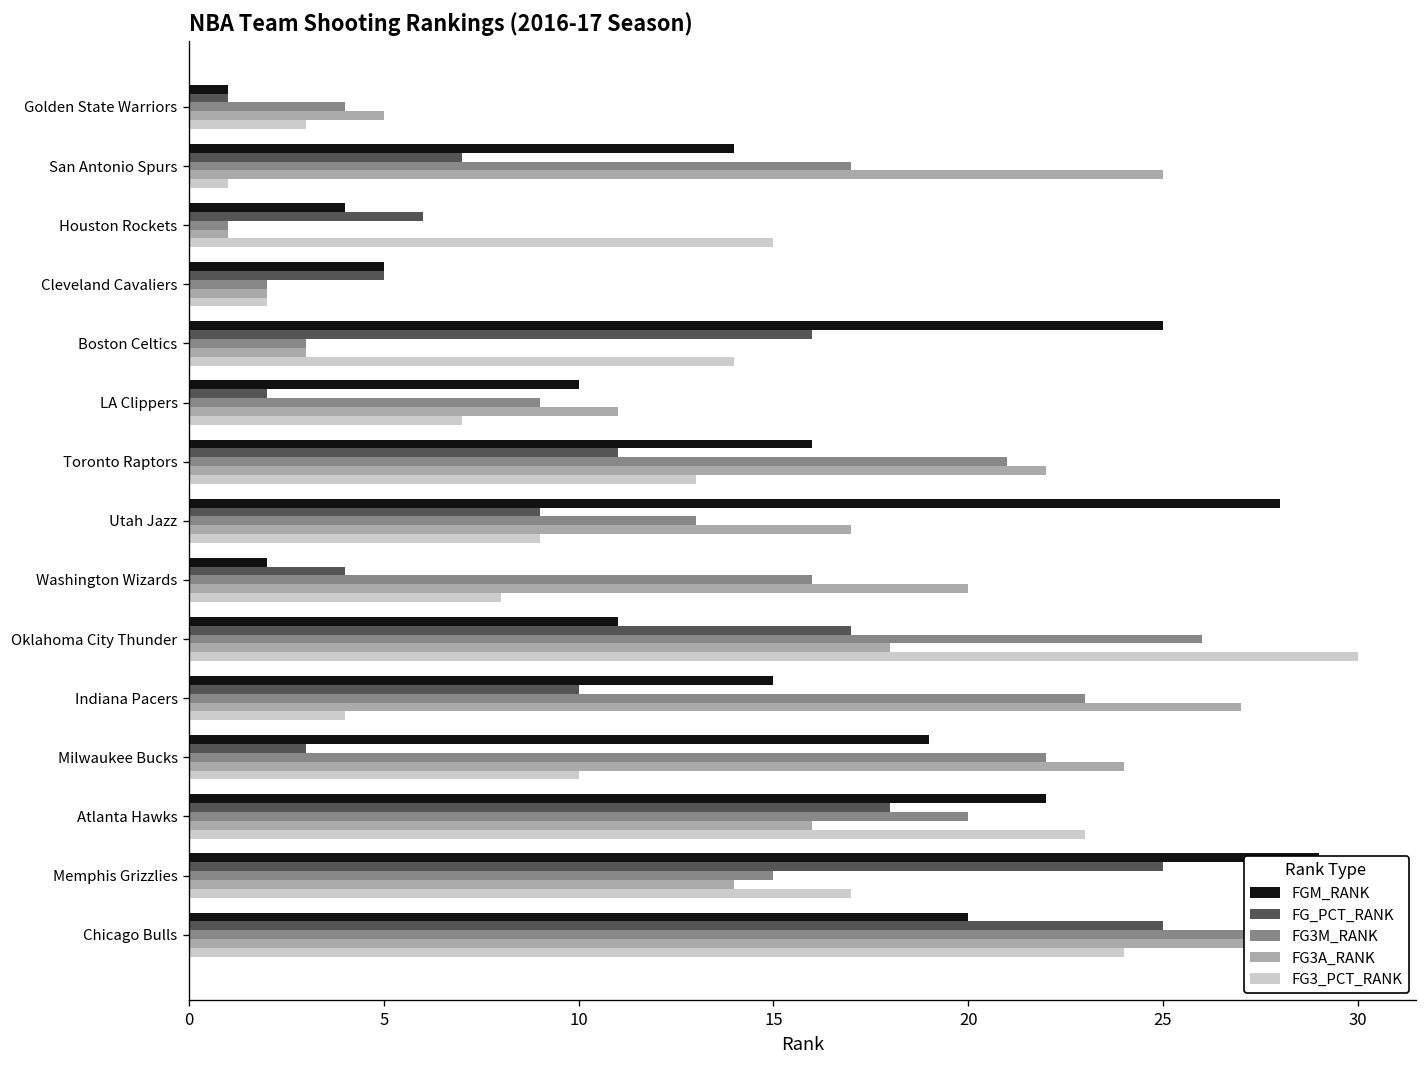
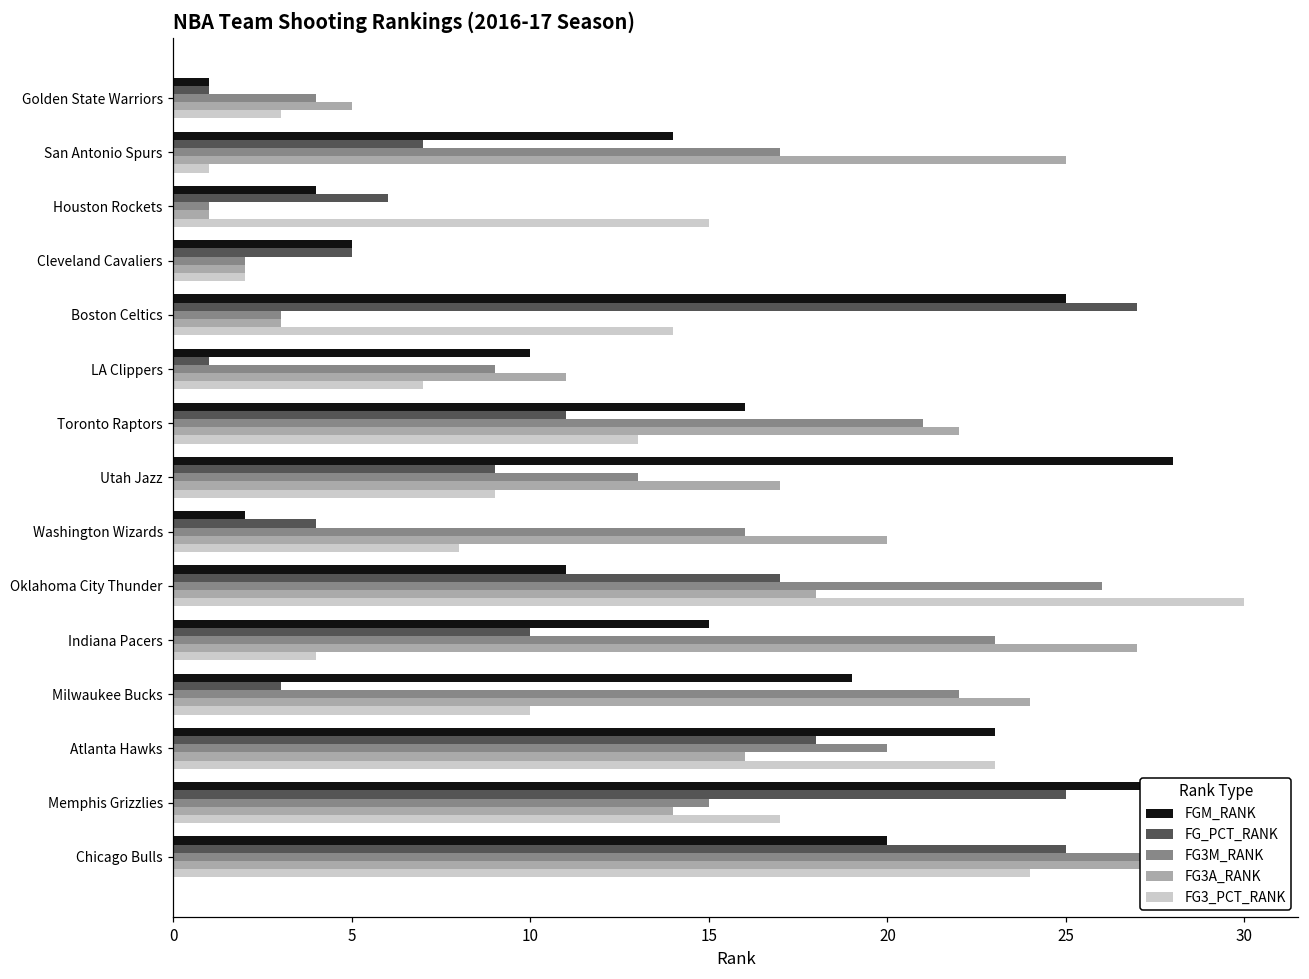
FG_PCT_RANK, Boston Celtics: 16 -> 27
FG_PCT_RANK, LA Clippers: 2 -> 1
FGM_RANK, Atlanta Hawks: 22 -> 23
